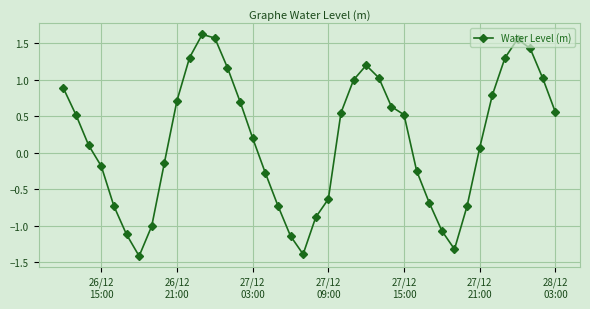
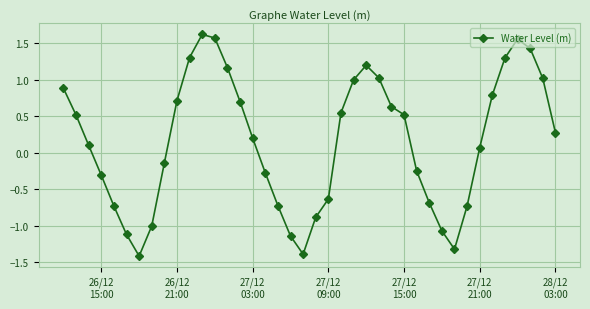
26/12 15:00: -0.2 -> -0.3
28/12 03:00: 0.6 -> 0.3
